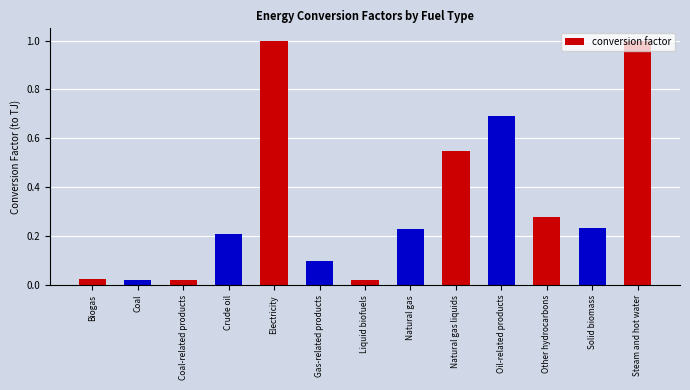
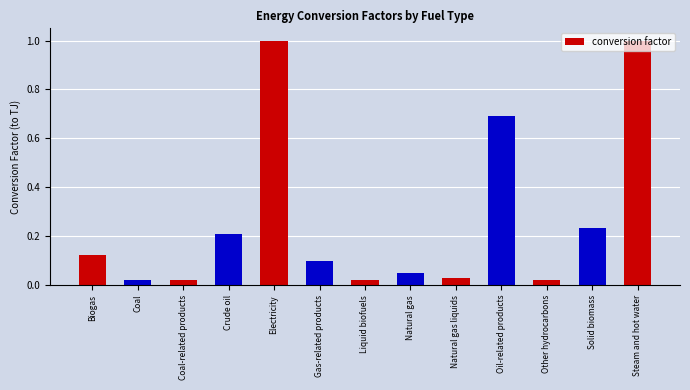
Biogas: 0.03 -> 0.13
Natural gas: 0.23 -> 0.05
Natural gas liquids: 0.55 -> 0.03
Other hydrocarbons: 0.28 -> 0.02
